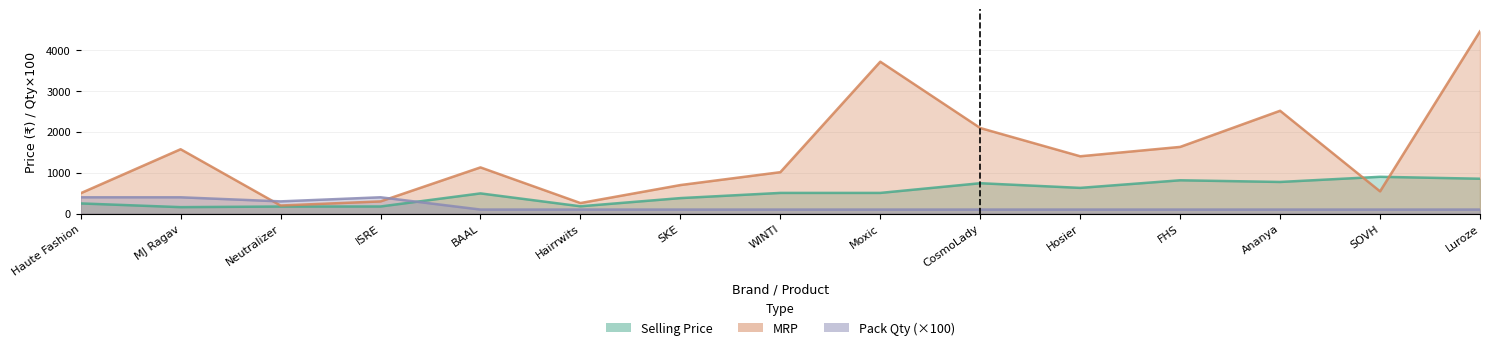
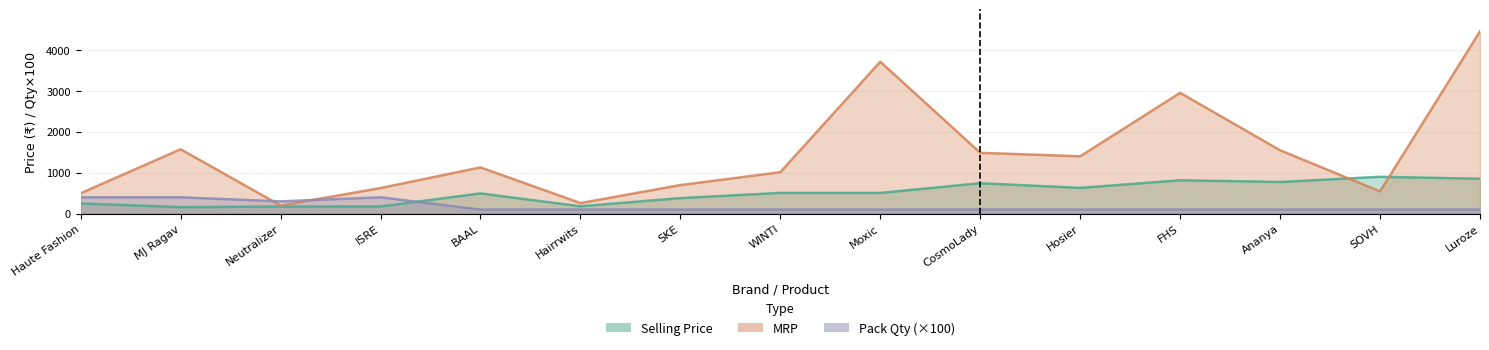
MRP, ISRE: 300 -> 600
MRP, CosmoLady: 2100 -> 1500
MRP, FHS: 1600 -> 3000
MRP, Ananya: 2500 -> 1600
